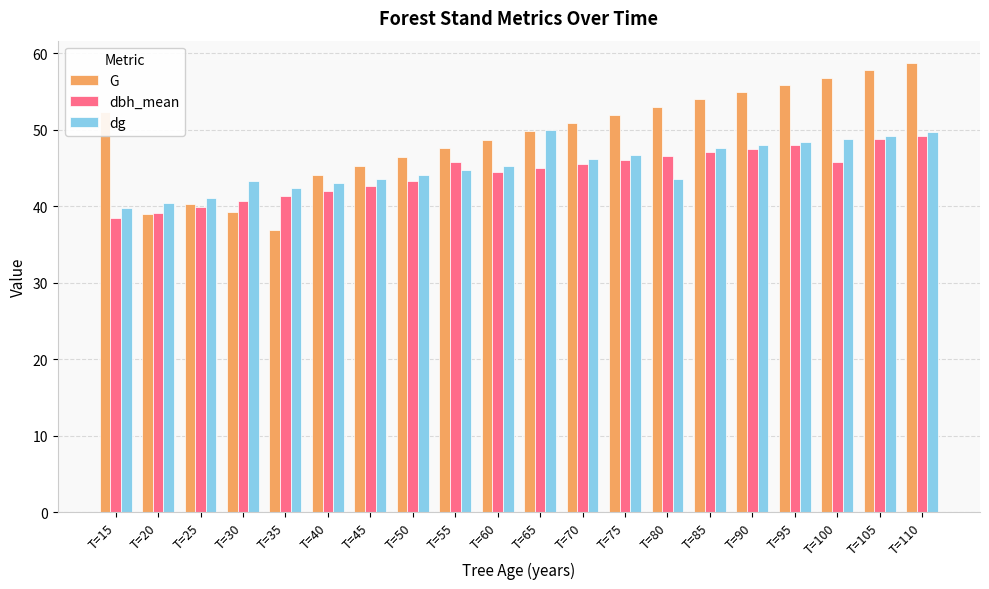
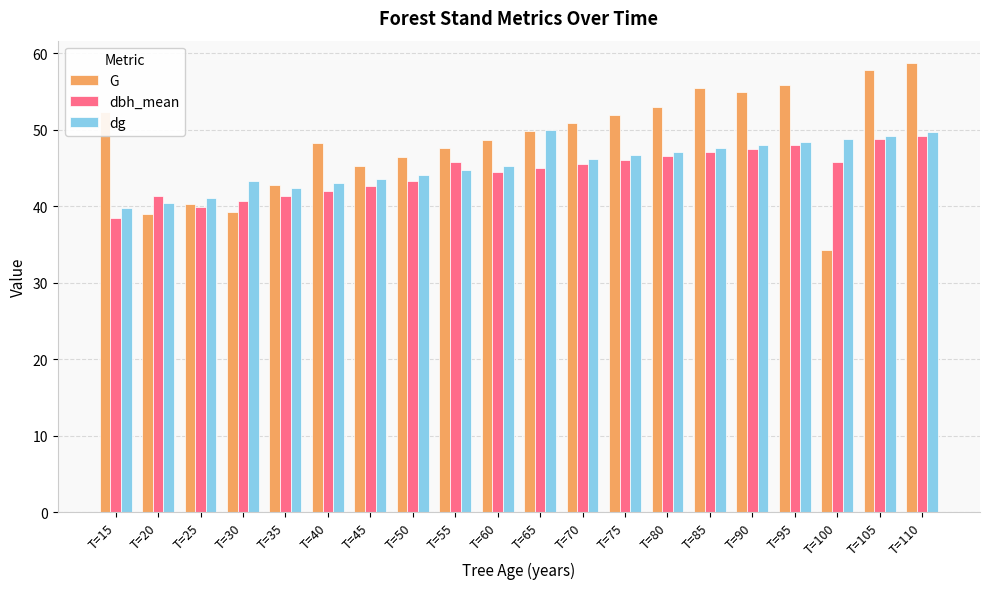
dbh_mean, T=20: 39 -> 41
G, T=35: 37 -> 43
G, T=40: 44 -> 48
dg, T=80: 44 -> 47
G, T=85: 54 -> 55
G, T=100: 57 -> 34
